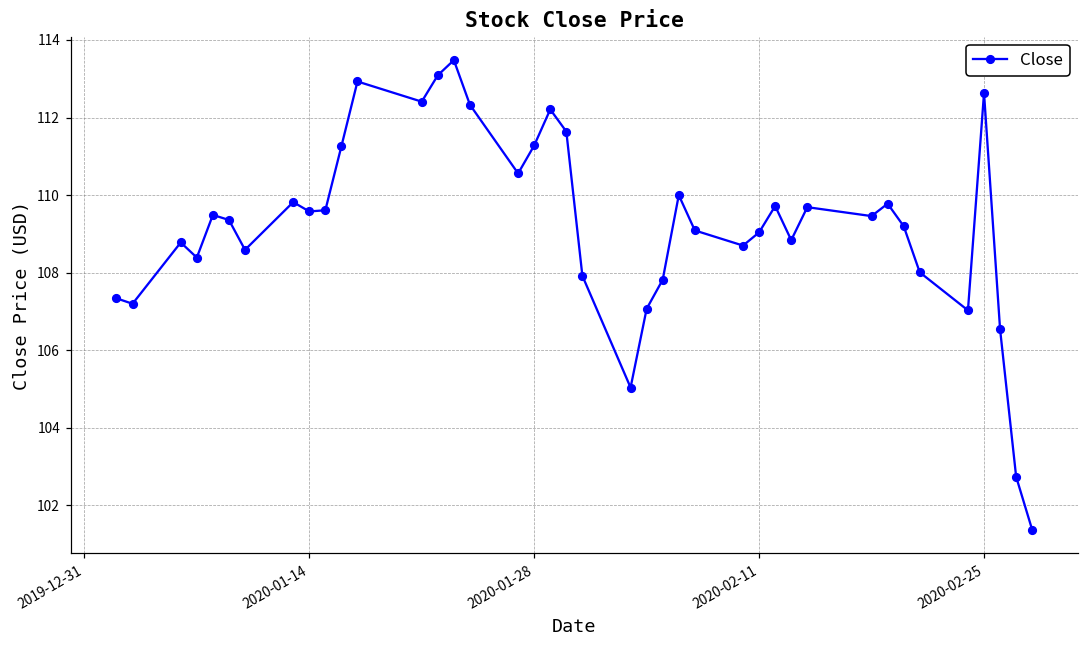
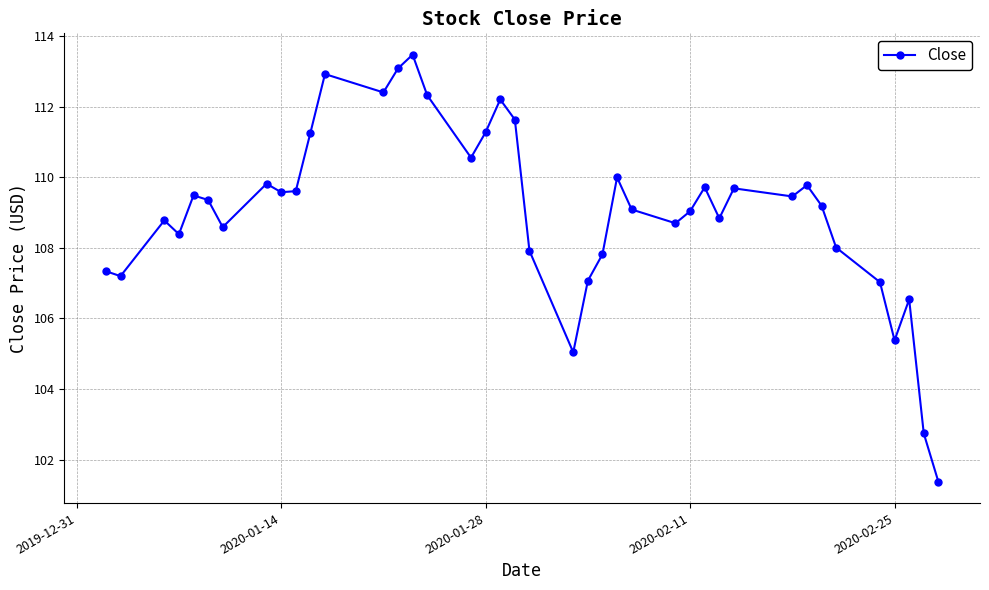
2020-02-25: 112.6 -> 105.4
